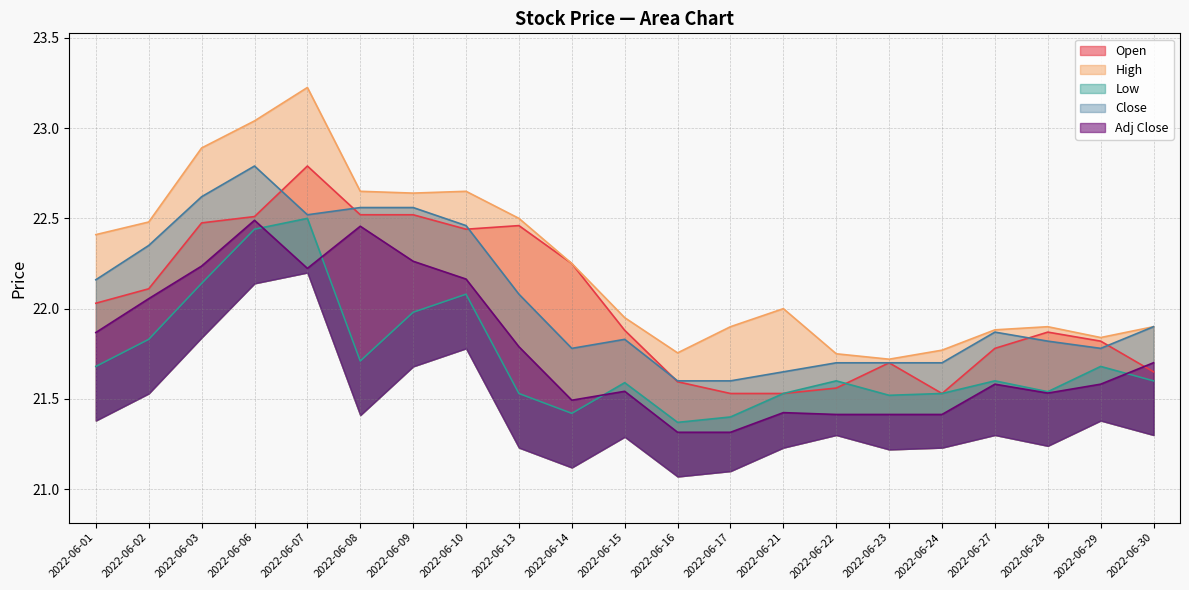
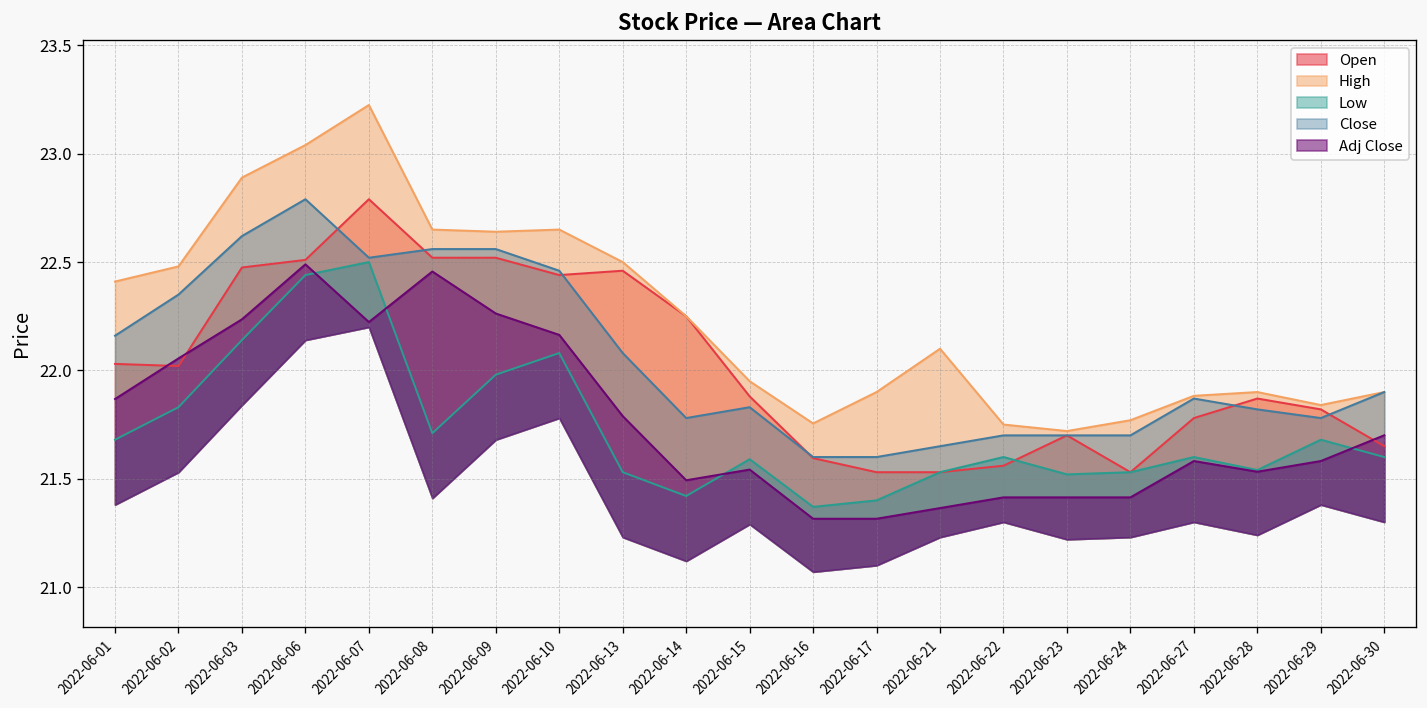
Open, 2022-06-02: 22.11 -> 22.02
High, 2022-06-21: 22.0 -> 22.1
Adj Close, 2022-06-21: 21.42 -> 21.36
